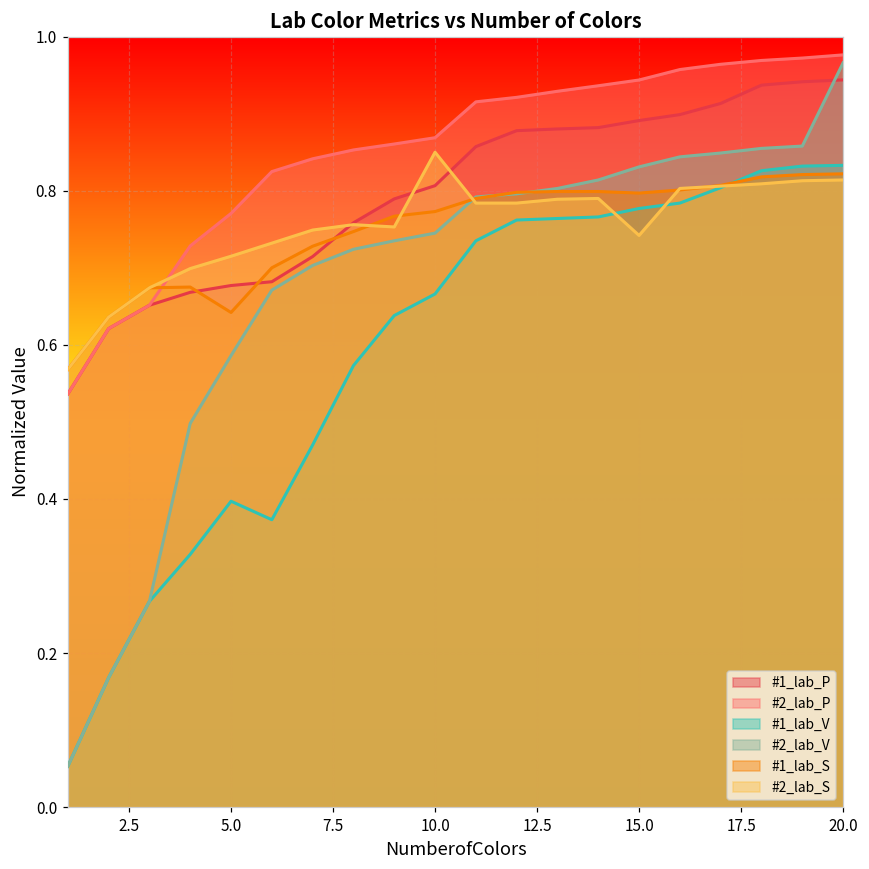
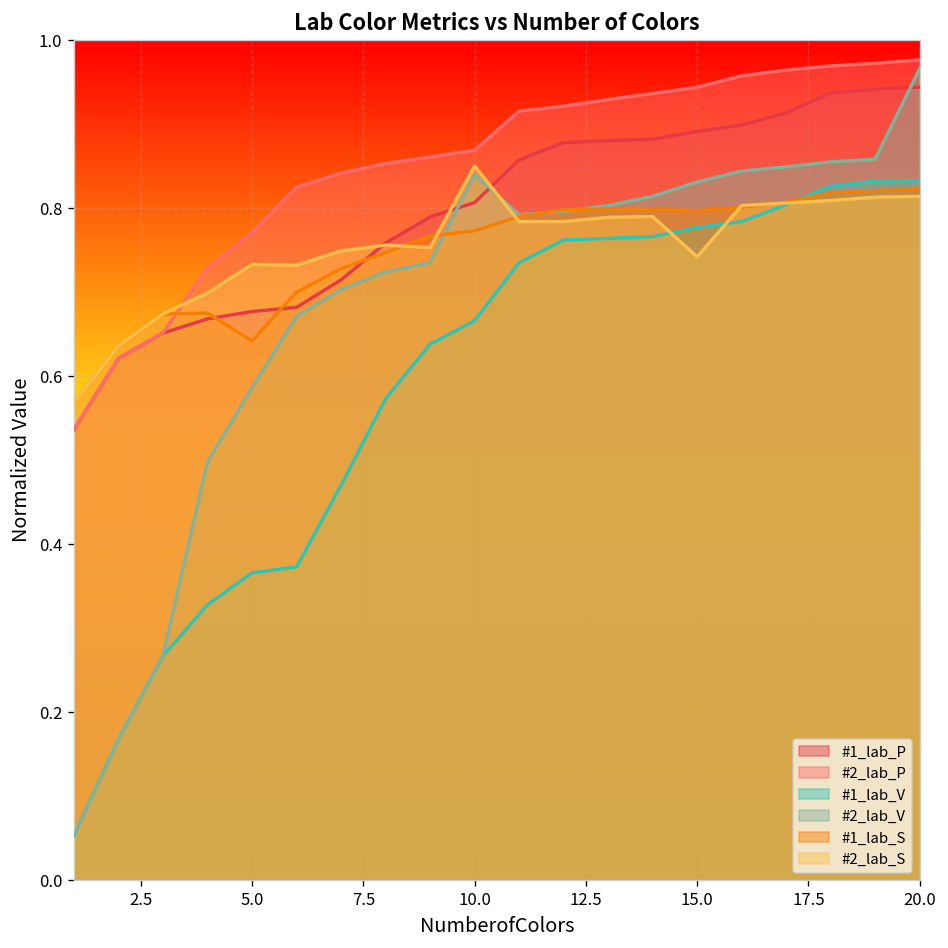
#1_lab_V, 5.0: 0.40 -> 0.37
#2_lab_S, 5.0: 0.72 -> 0.73
#2_lab_V, 10.0: 0.75 -> 0.84
